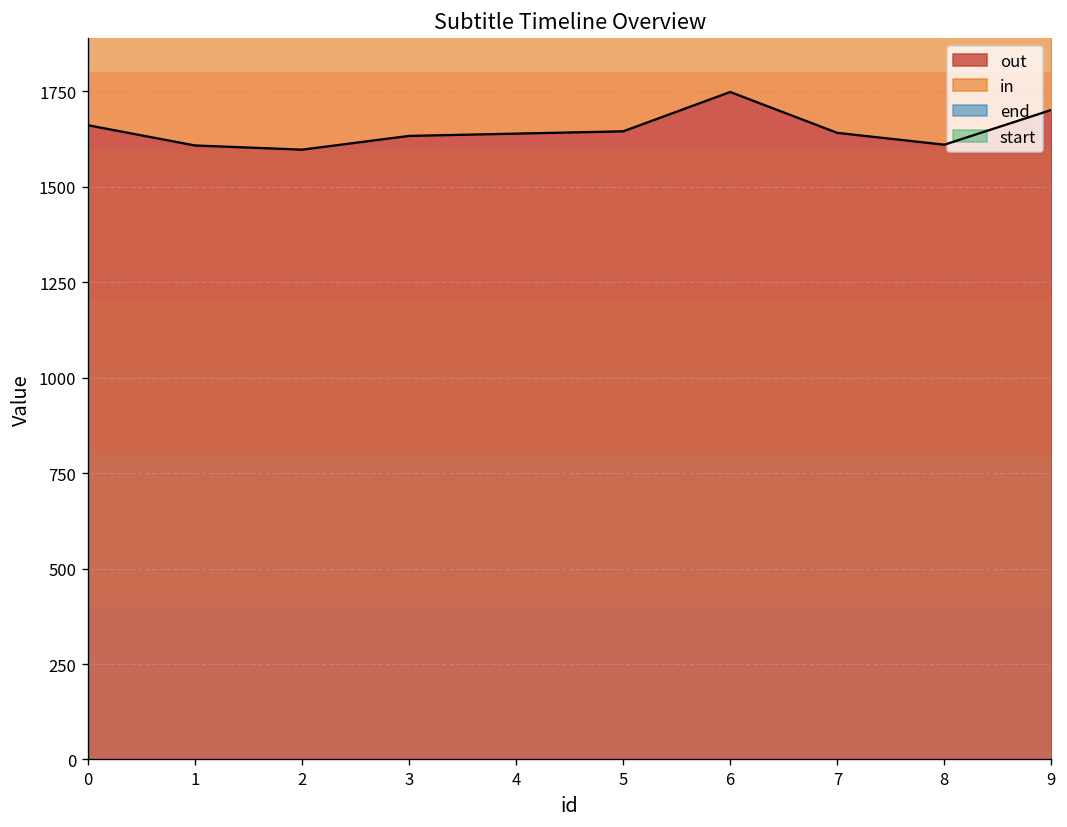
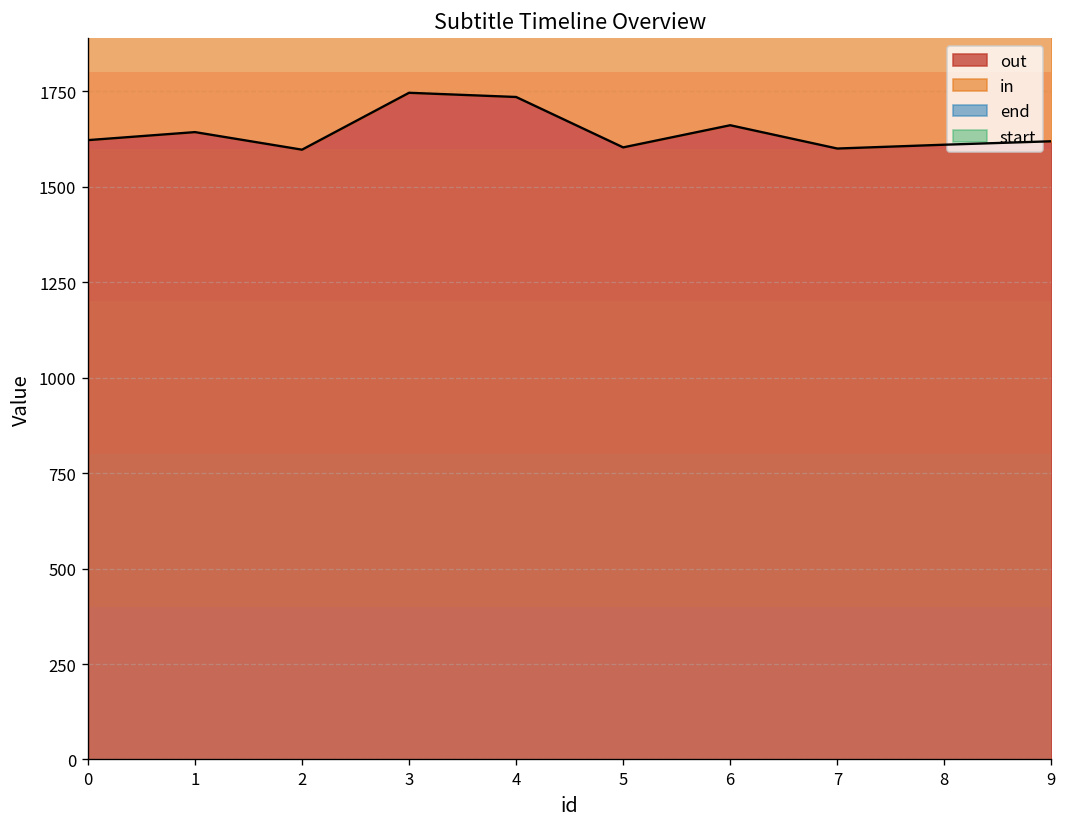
out, 0: 1660 -> 1620
out, 1: 1610 -> 1640
out, 3: 1630 -> 1750
out, 4: 1640 -> 1740
out, 5: 1650 -> 1600
out, 6: 1750 -> 1660
out, 7: 1640 -> 1600
out, 9: 1700 -> 1620
